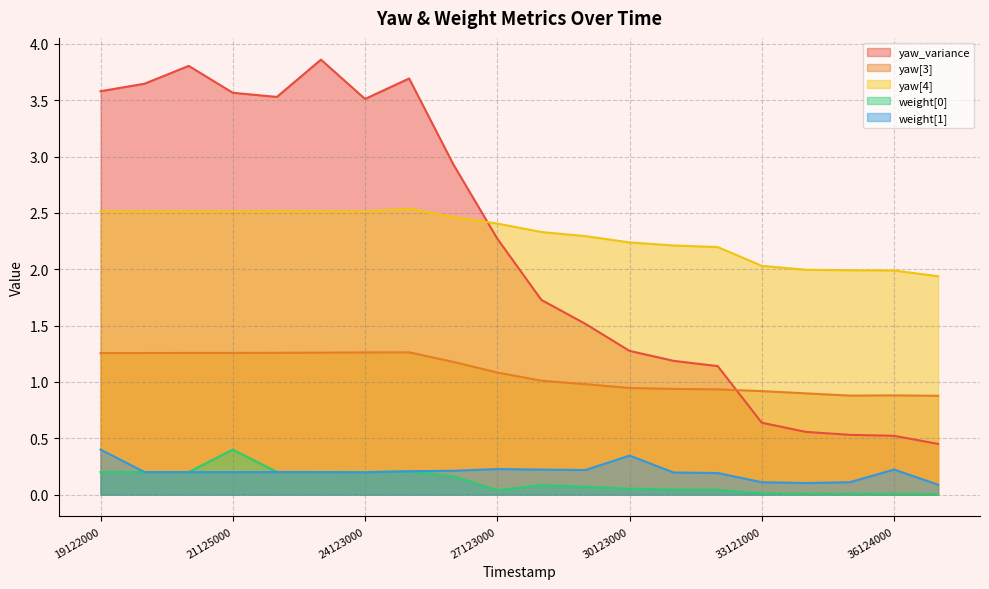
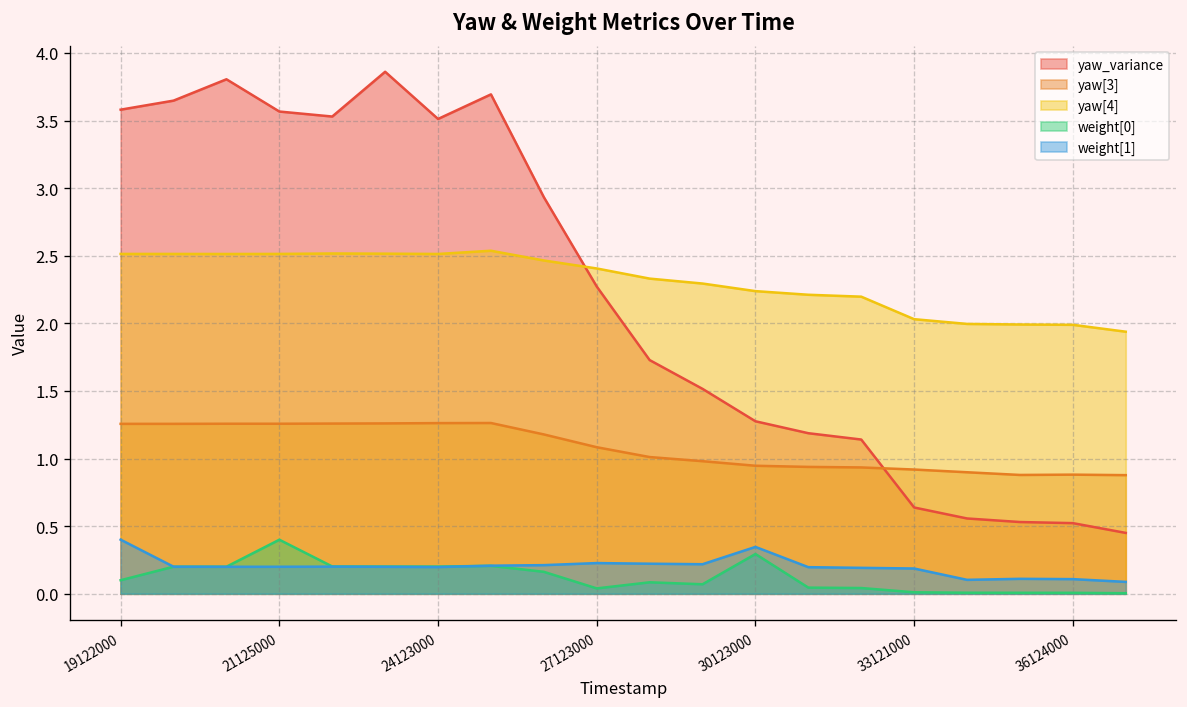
weight[0], 19122000: 0.2 -> 0.1
weight[0], 30123000: 0.05 -> 0.29
weight[1], 33121000: 0.11 -> 0.19
weight[1], 36124000: 0.22 -> 0.11
